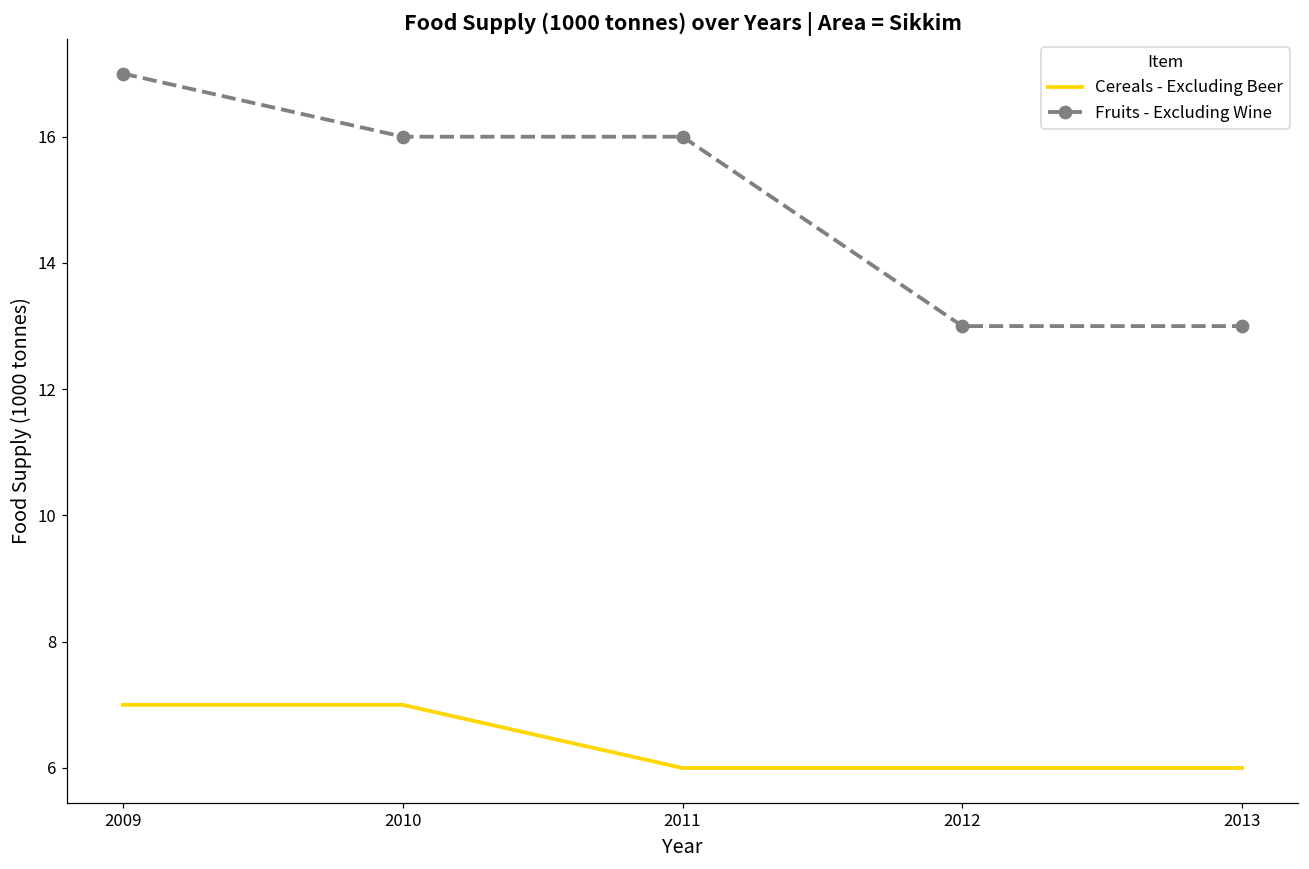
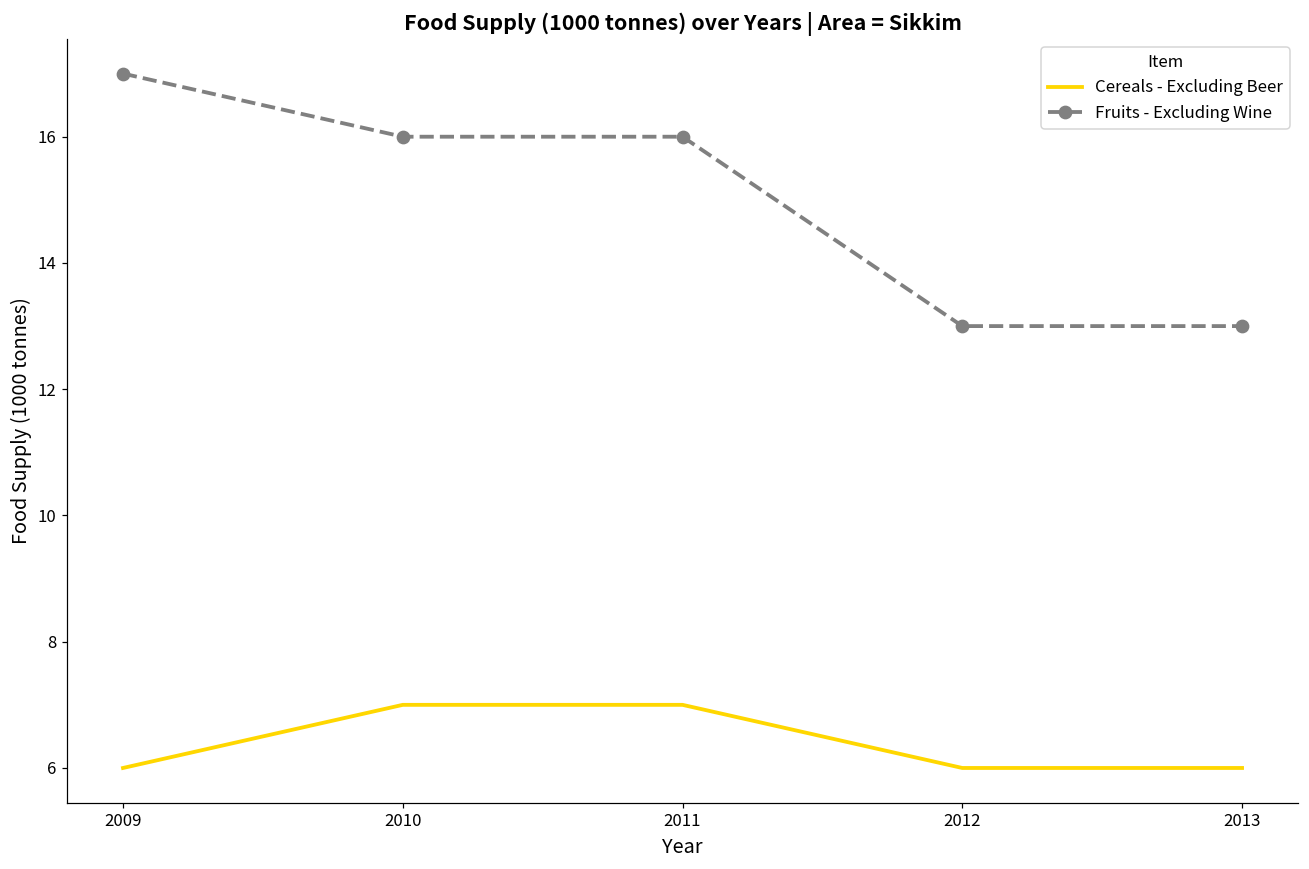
Cereals - Excluding Beer, 2009: 7 -> 6
Cereals - Excluding Beer, 2011: 6 -> 7
